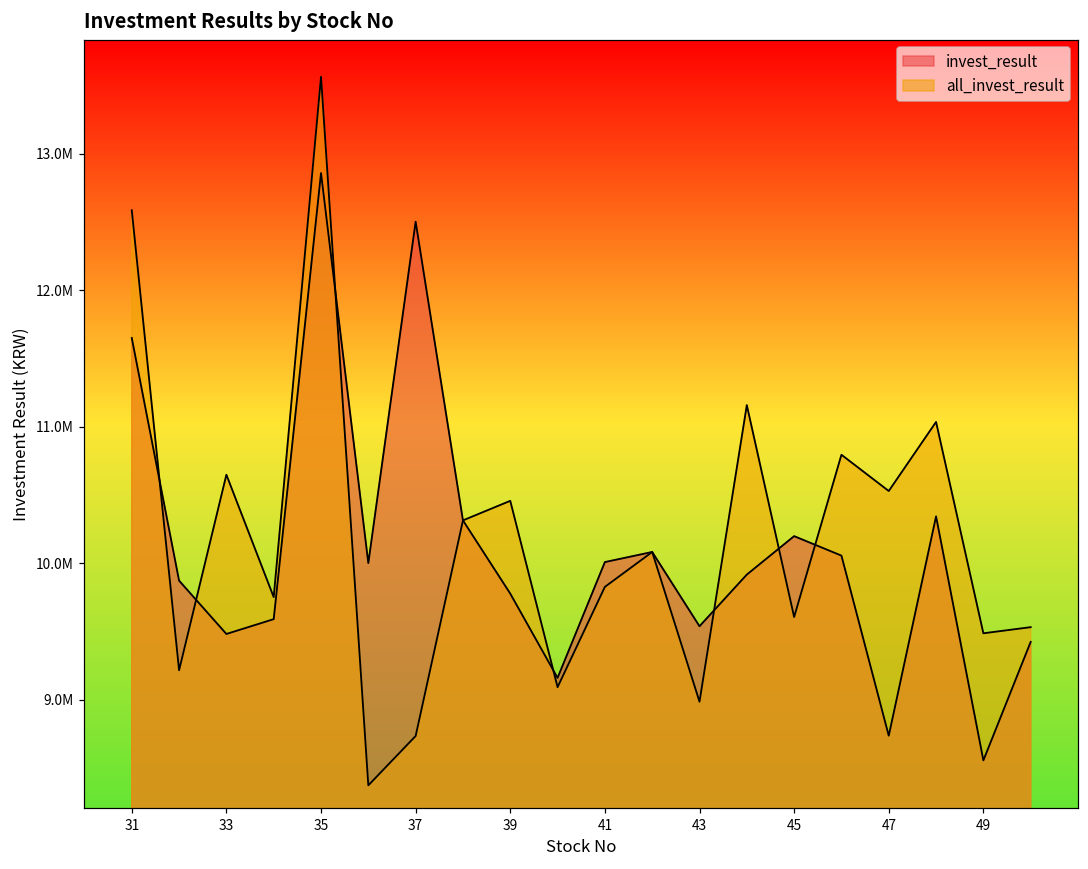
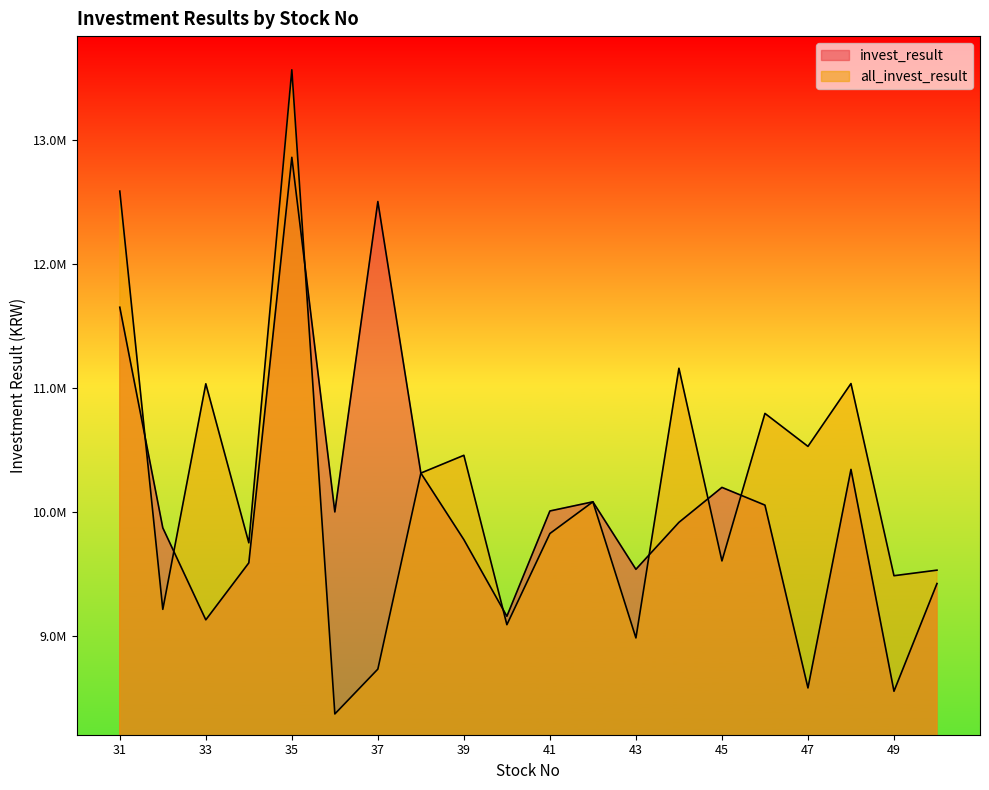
invest_result, 33: 9480000 -> 9130000
all_invest_result, 33: 10650000 -> 11030000
invest_result, 47: 8740000 -> 8580000
